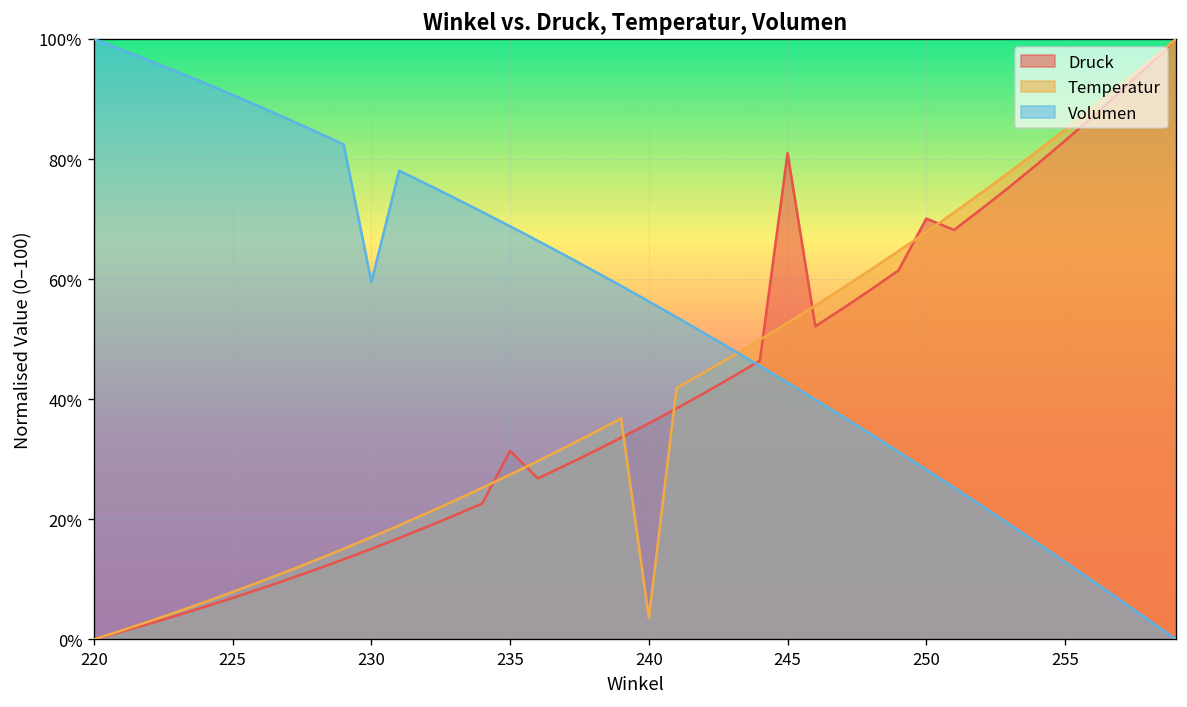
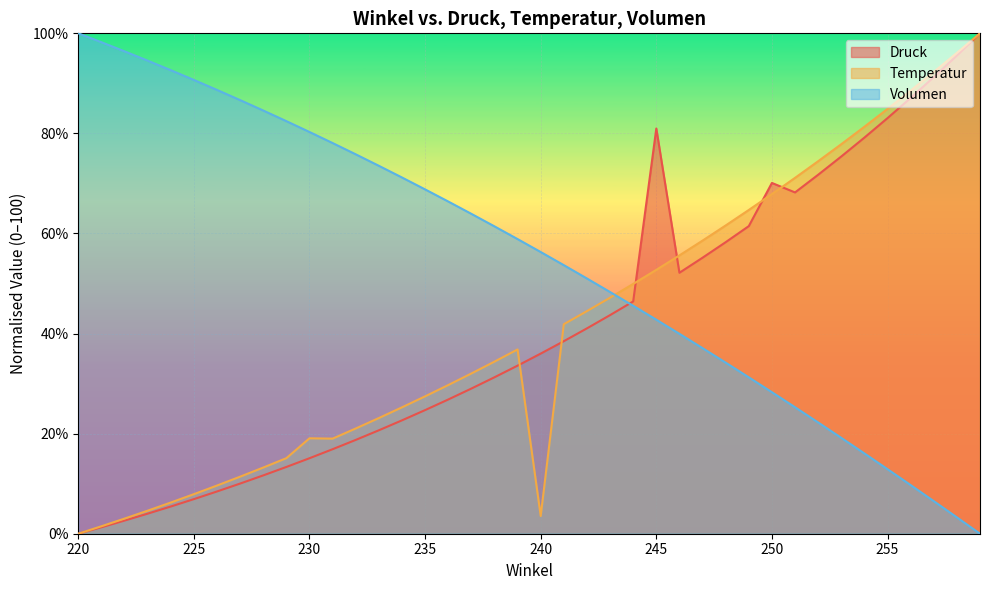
Temperatur, 230: 17% -> 19%
Volumen, 230: 60% -> 80%
Druck, 235: 31% -> 25%
